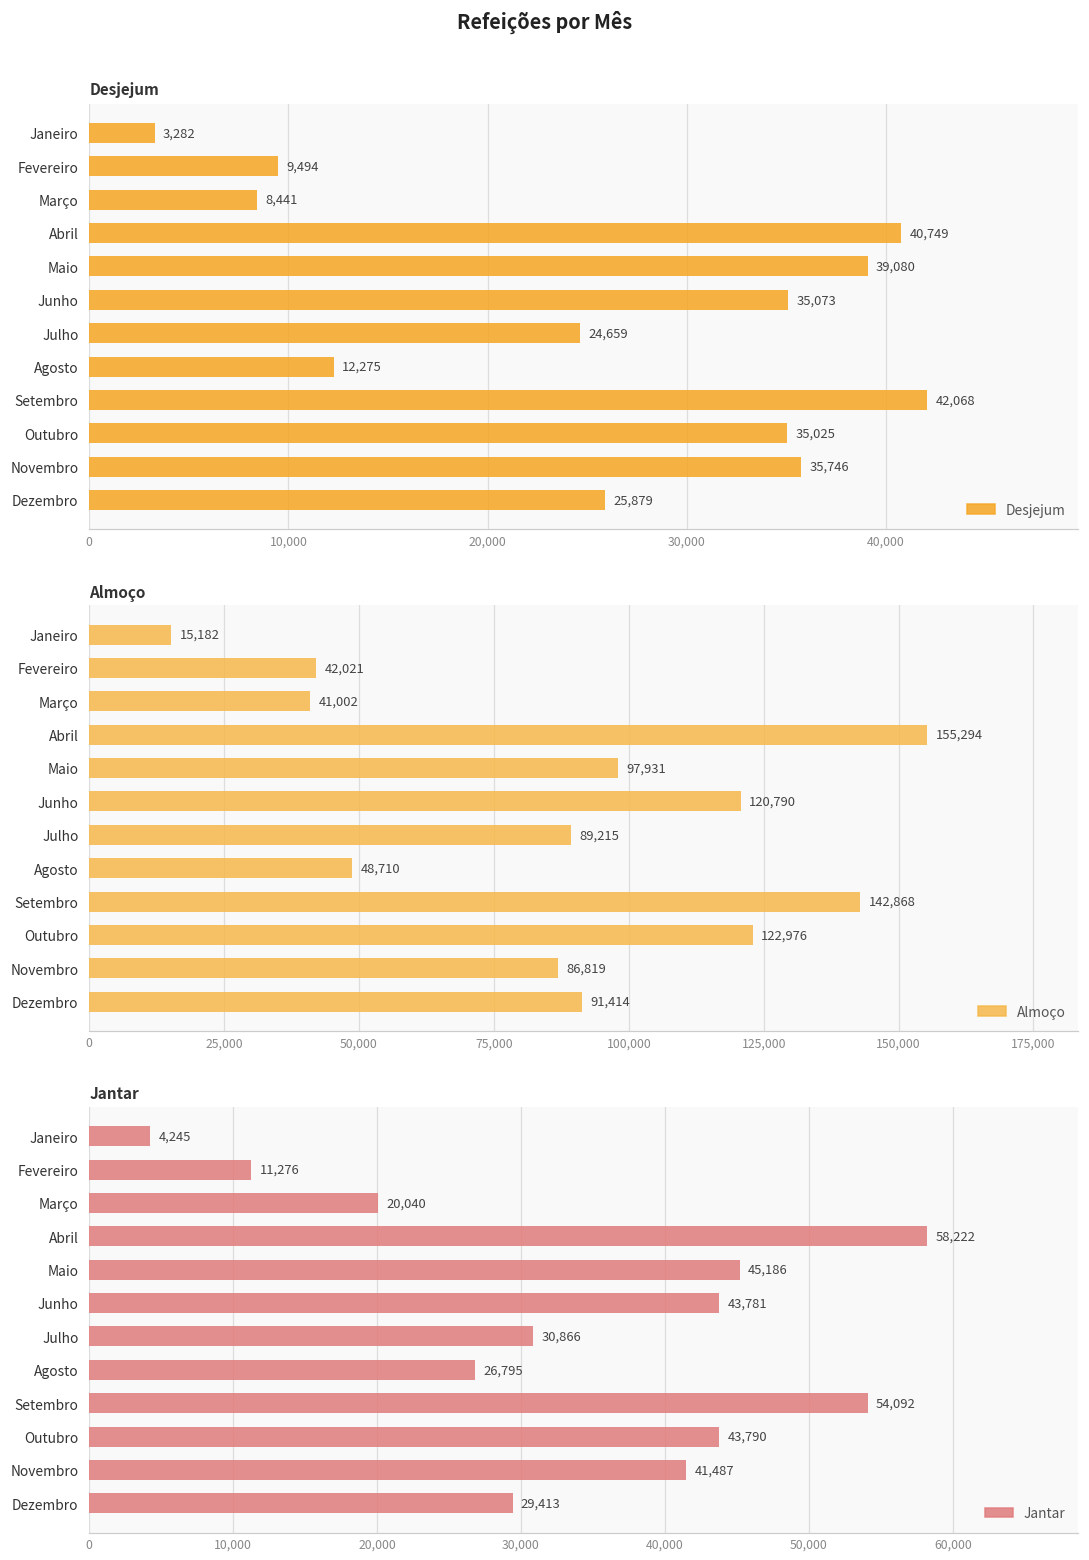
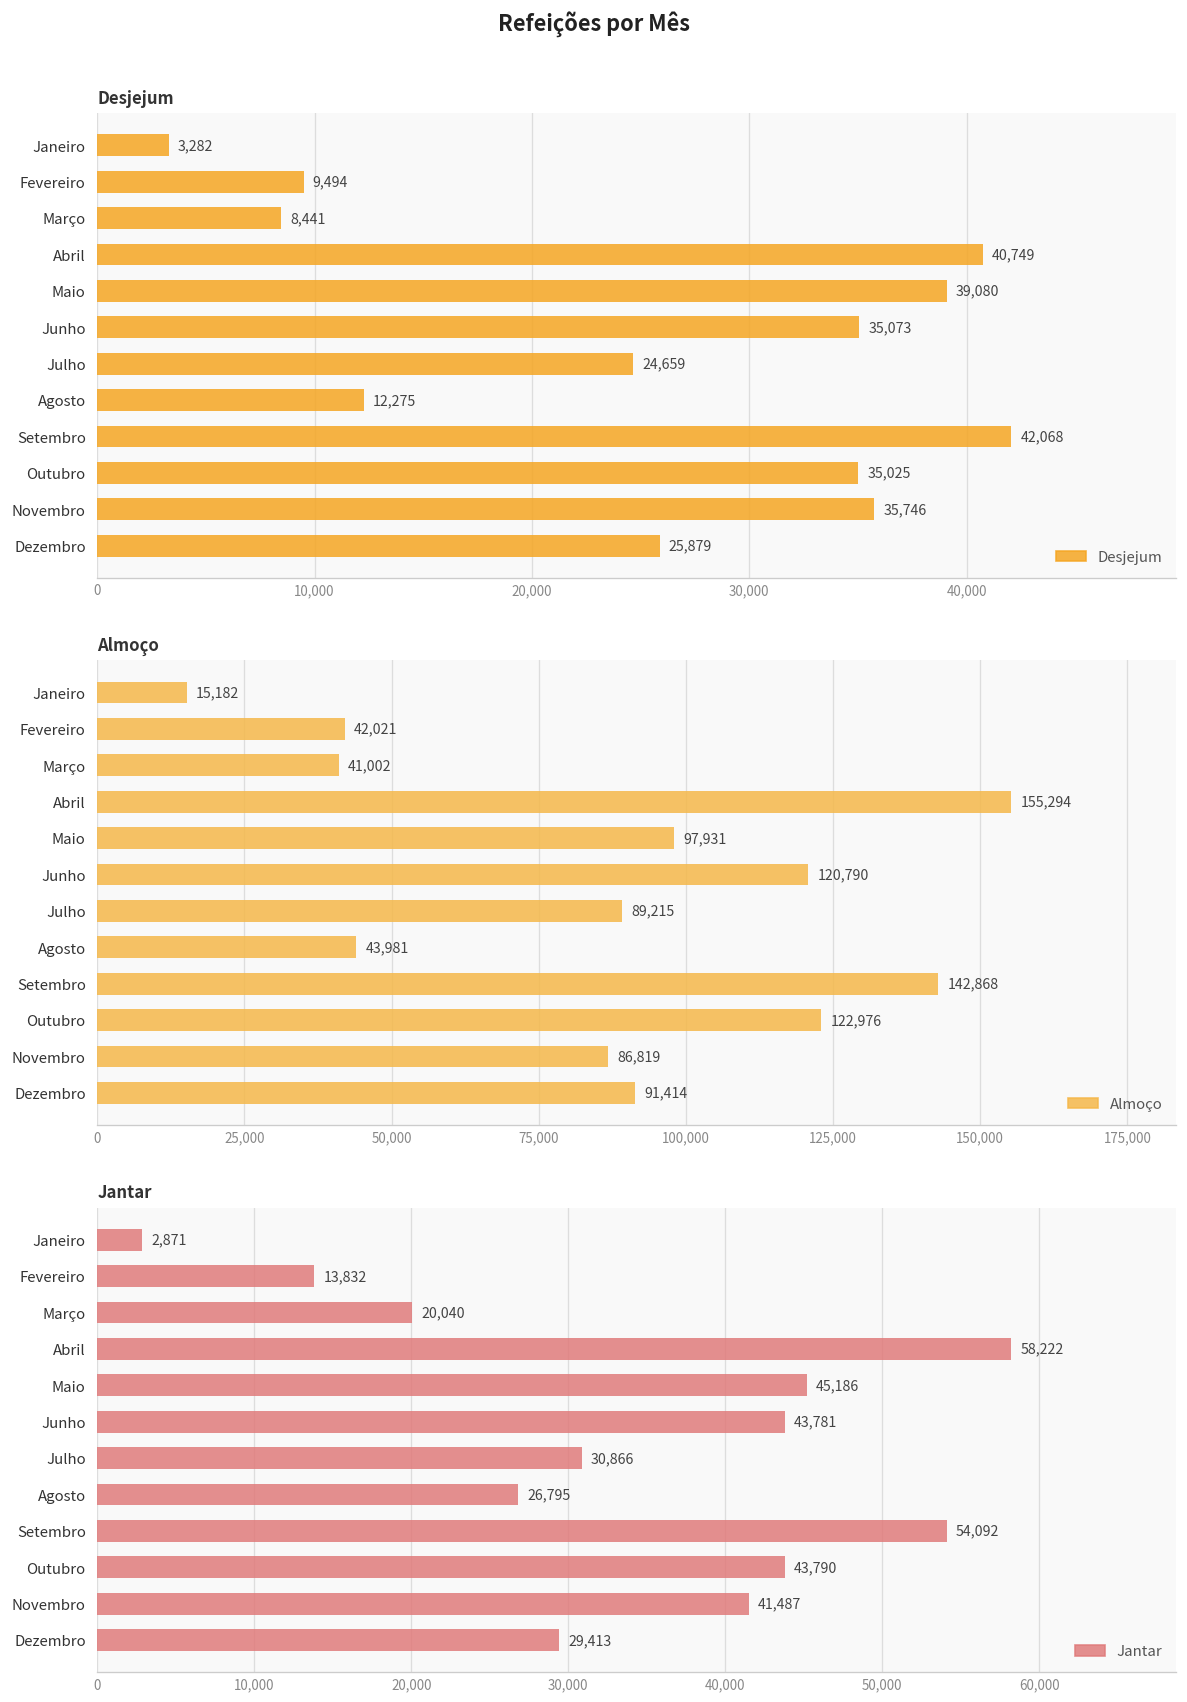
Almoço, Agosto: 48,710 -> 43,981
Jantar, Janeiro: 4,245 -> 2,871
Jantar, Fevereiro: 11,276 -> 13,832
